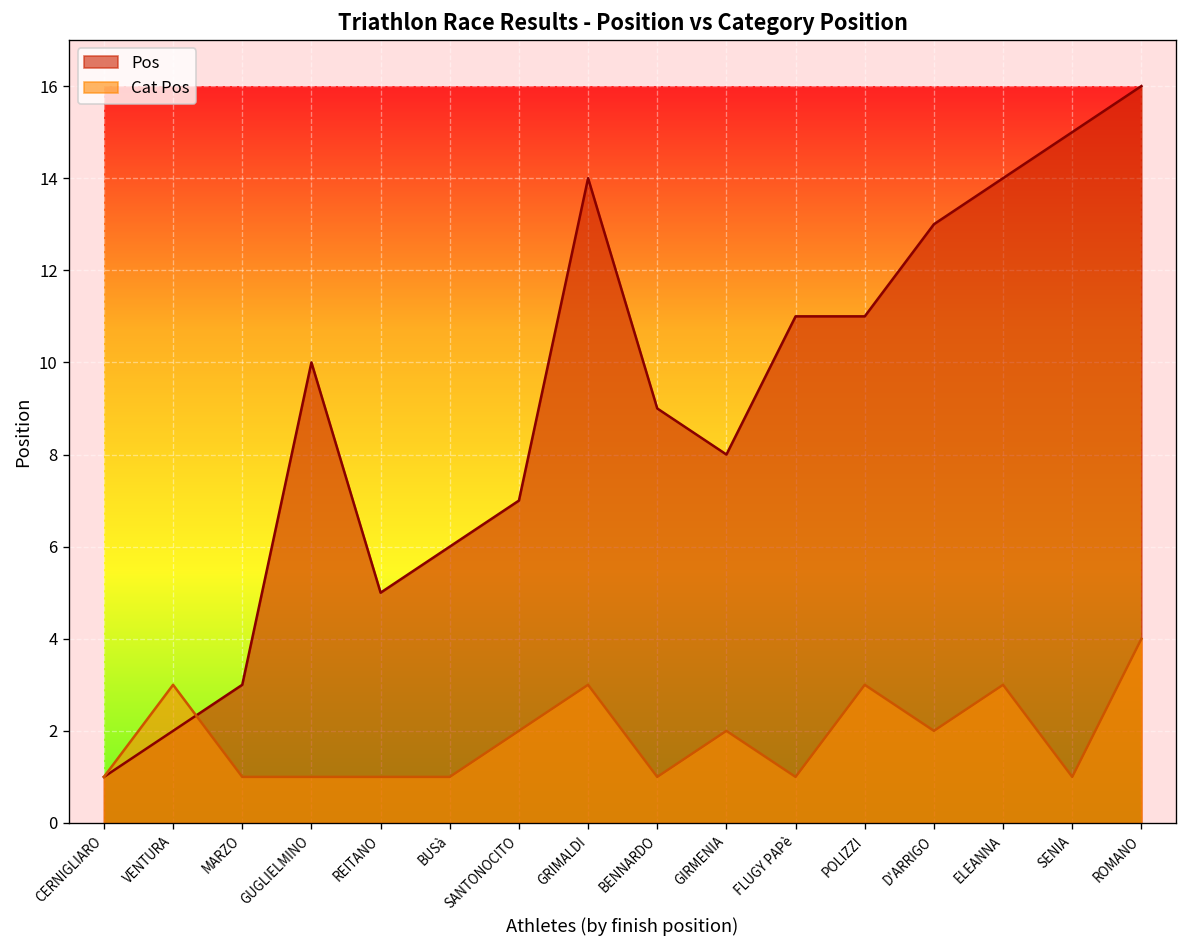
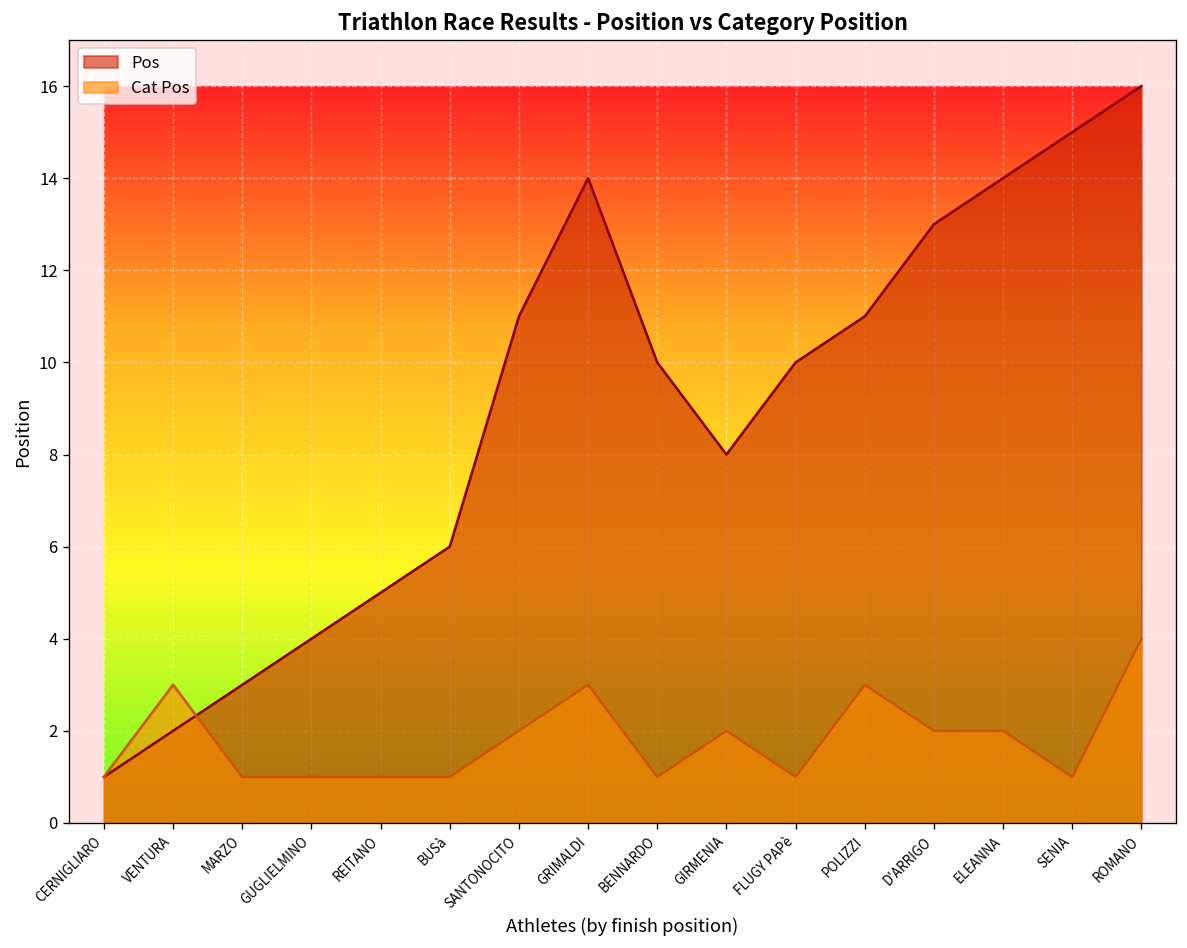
Pos, GUGLIELMINO: 10 -> 4
Pos, SANTONOCITO: 7 -> 11
Pos, BENNARDO: 9 -> 10
Pos, FLUGY PAPè: 11 -> 10
Cat Pos, ELEANNA: 3 -> 2
